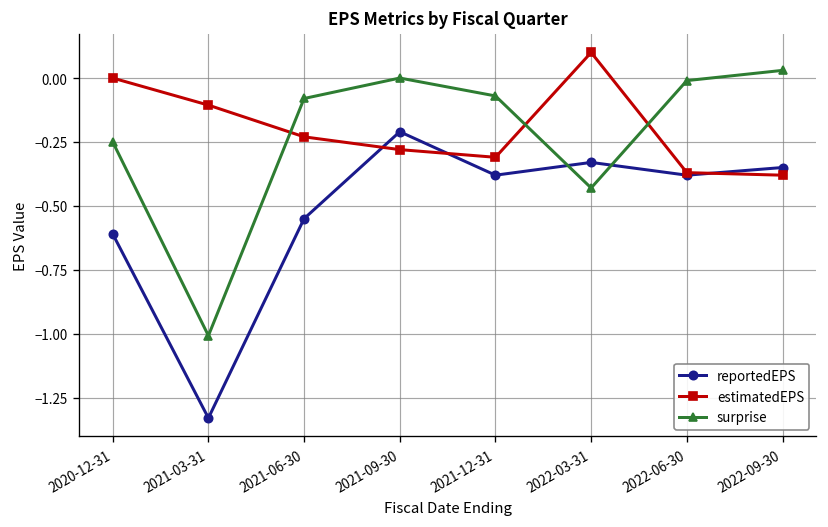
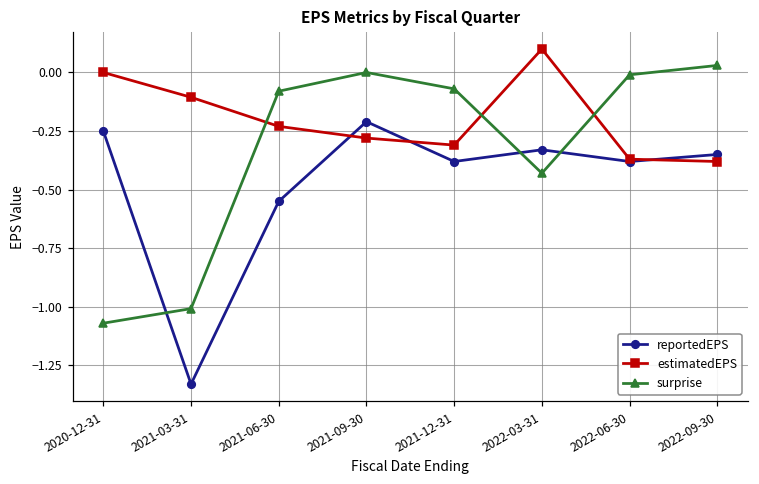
reportedEPS, 2020-12-31: -0.61 -> -0.25
surprise, 2020-12-31: -0.25 -> -1.07
